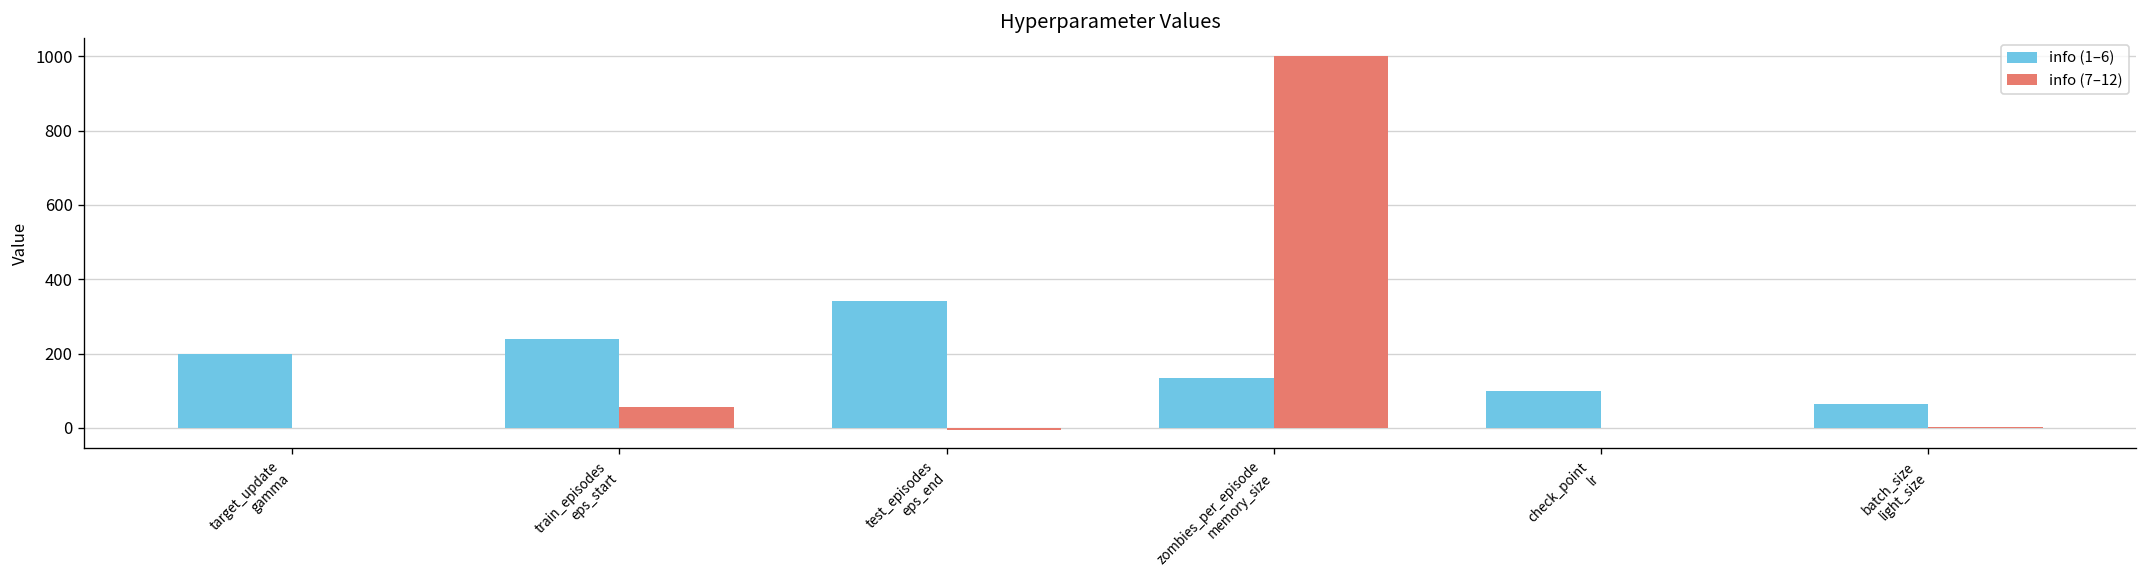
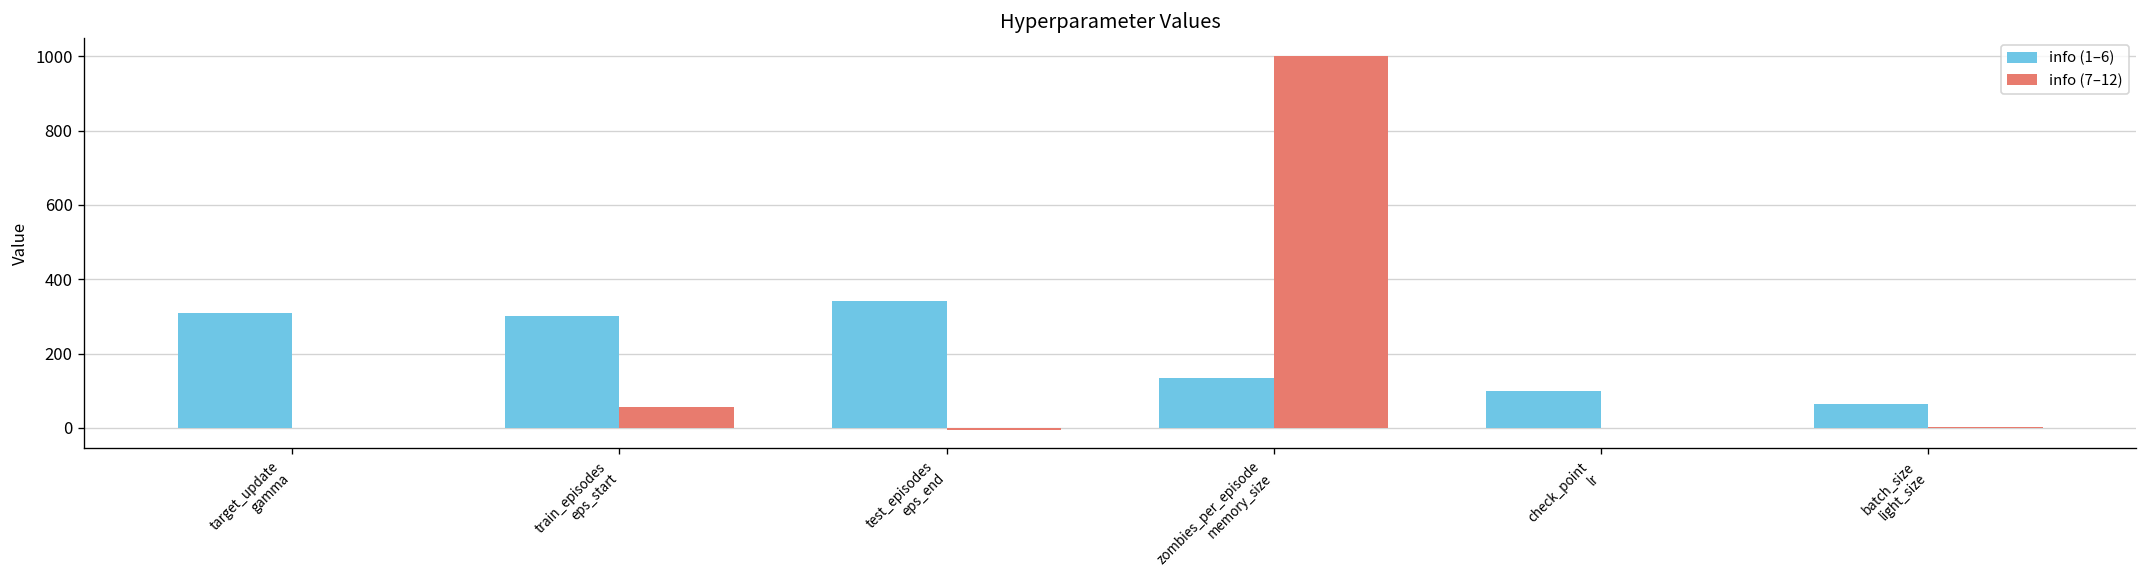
info (1–6), target_update gamma: 200 -> 310
info (1–6), train_episodes eps_start: 240 -> 300
